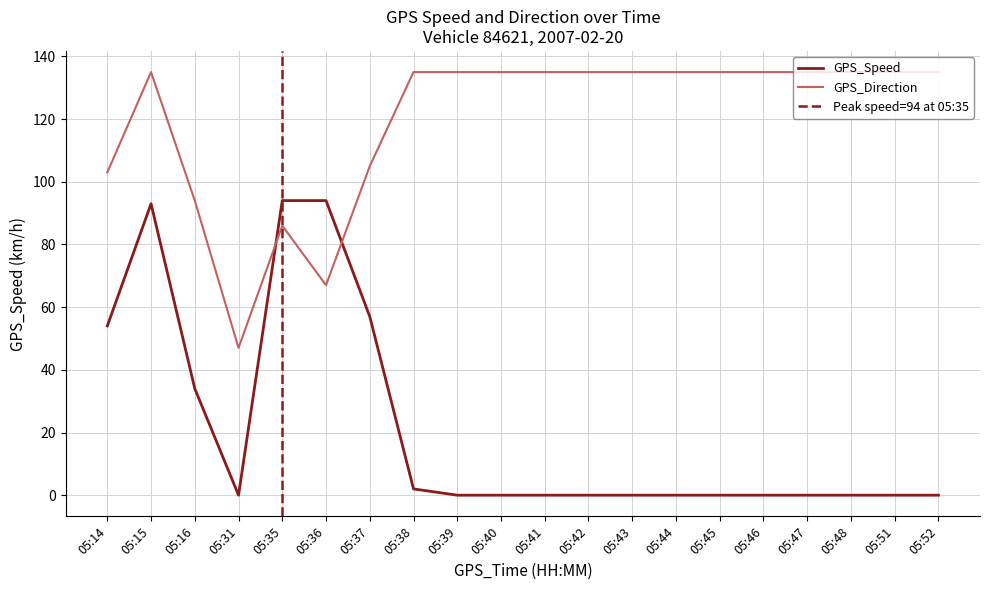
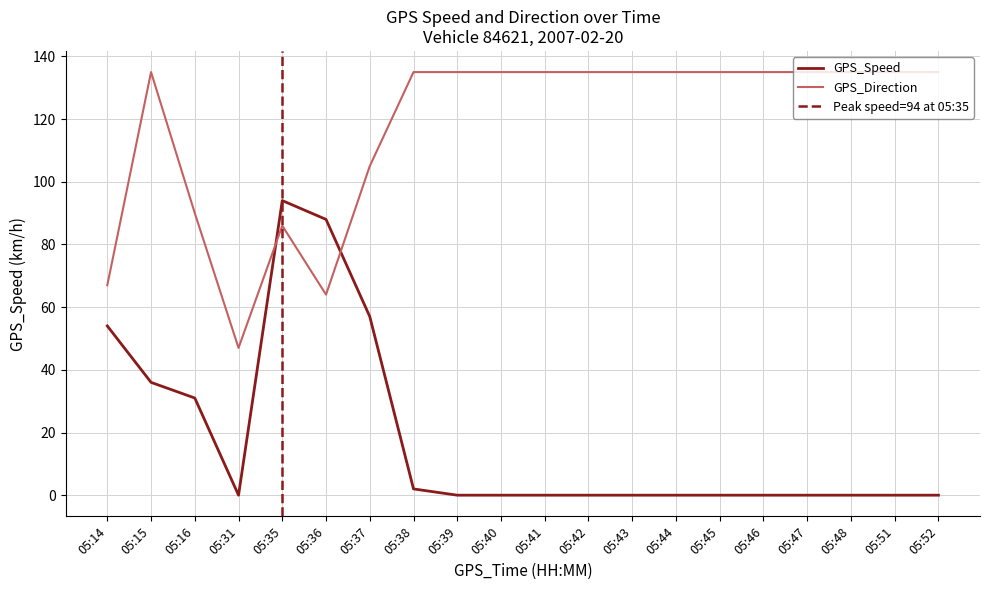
GPS_Direction, 05:14: 103 -> 67
GPS_Speed, 05:15: 93 -> 36
GPS_Speed, 05:16: 34 -> 31
GPS_Direction, 05:16: 94 -> 90
GPS_Speed, 05:36: 94 -> 88
GPS_Direction, 05:36: 67 -> 64
